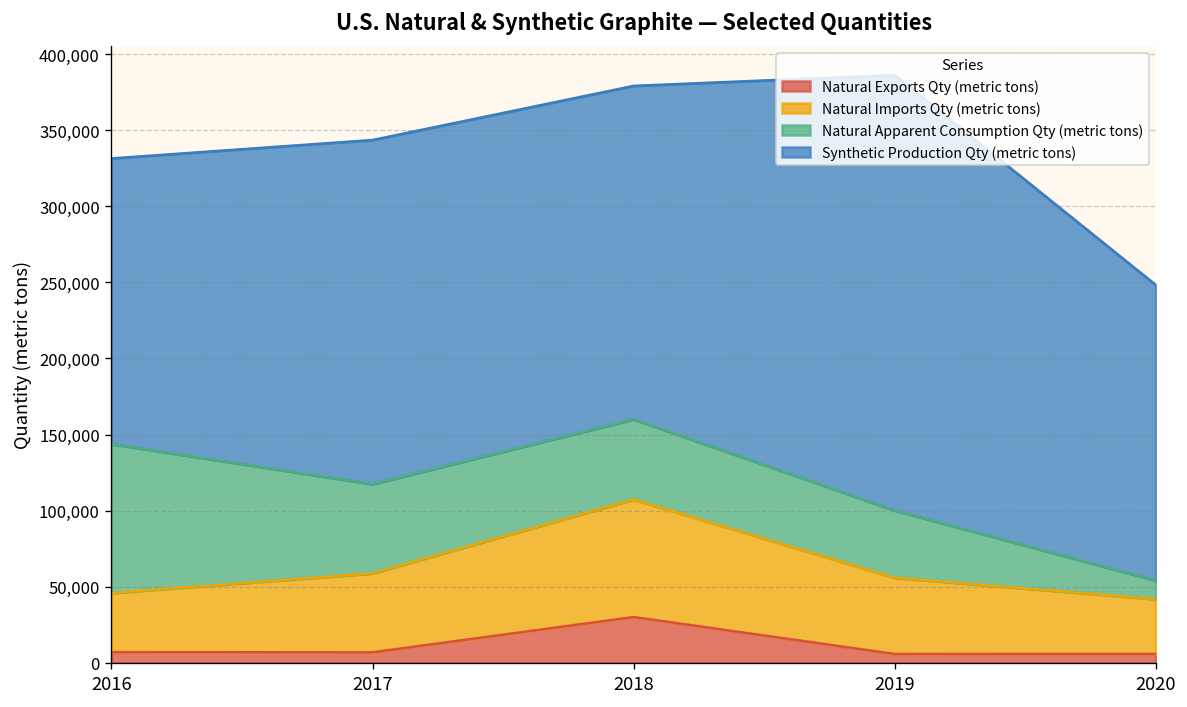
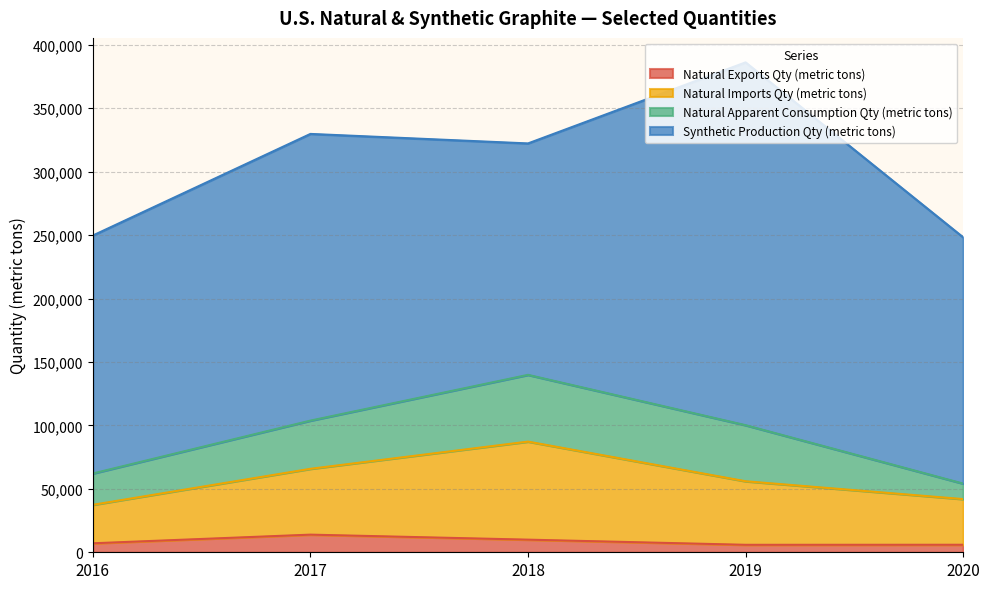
Natural Imports Qty (metric tons), 2016: 39,000 -> 30,000
Natural Apparent Consumption Qty (metric tons), 2016: 98,000 -> 25,000
Natural Exports Qty (metric tons), 2017: 7,000 -> 14,000
Natural Apparent Consumption Qty (metric tons), 2017: 59,000 -> 38,000
Natural Exports Qty (metric tons), 2018: 30,000 -> 10,000
Synthetic Production Qty (metric tons), 2018: 219,000 -> 182,000
